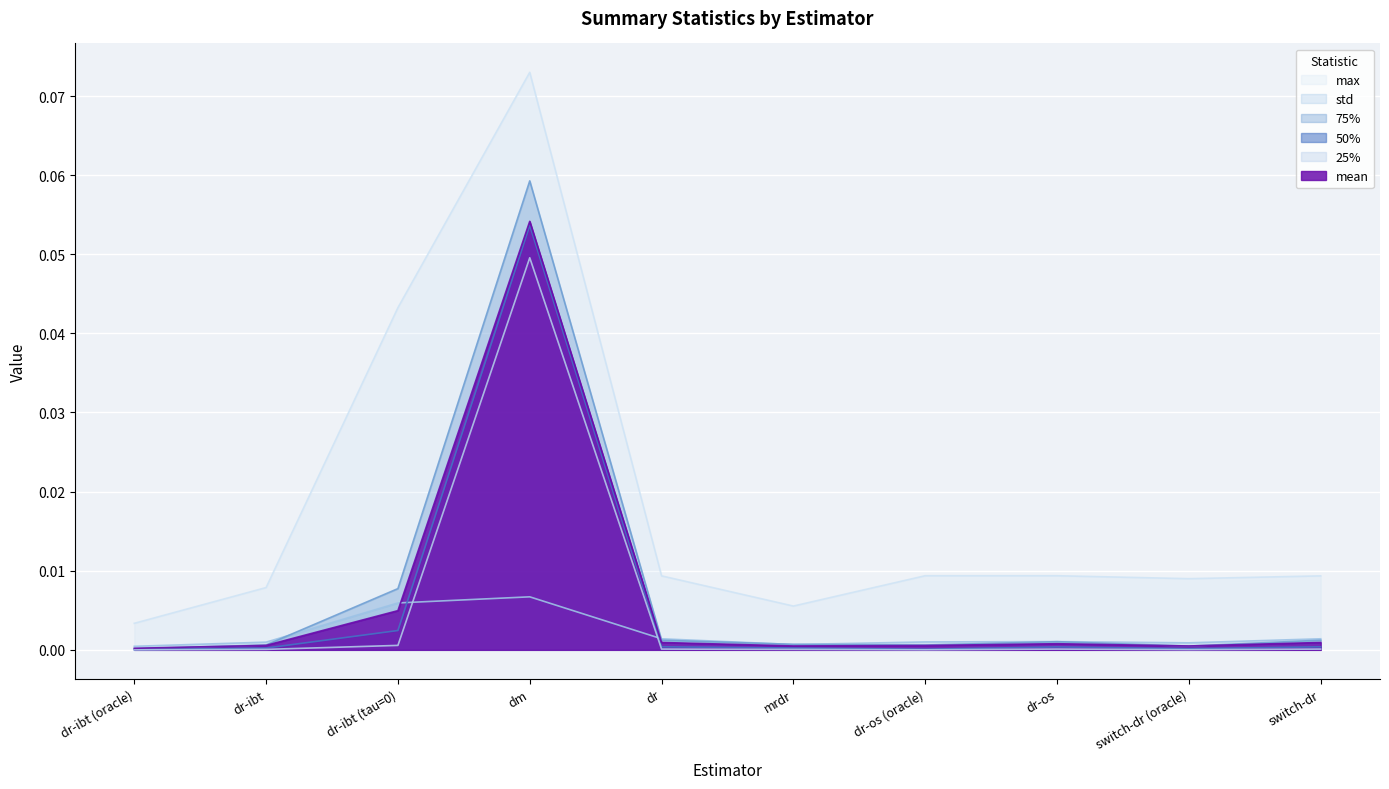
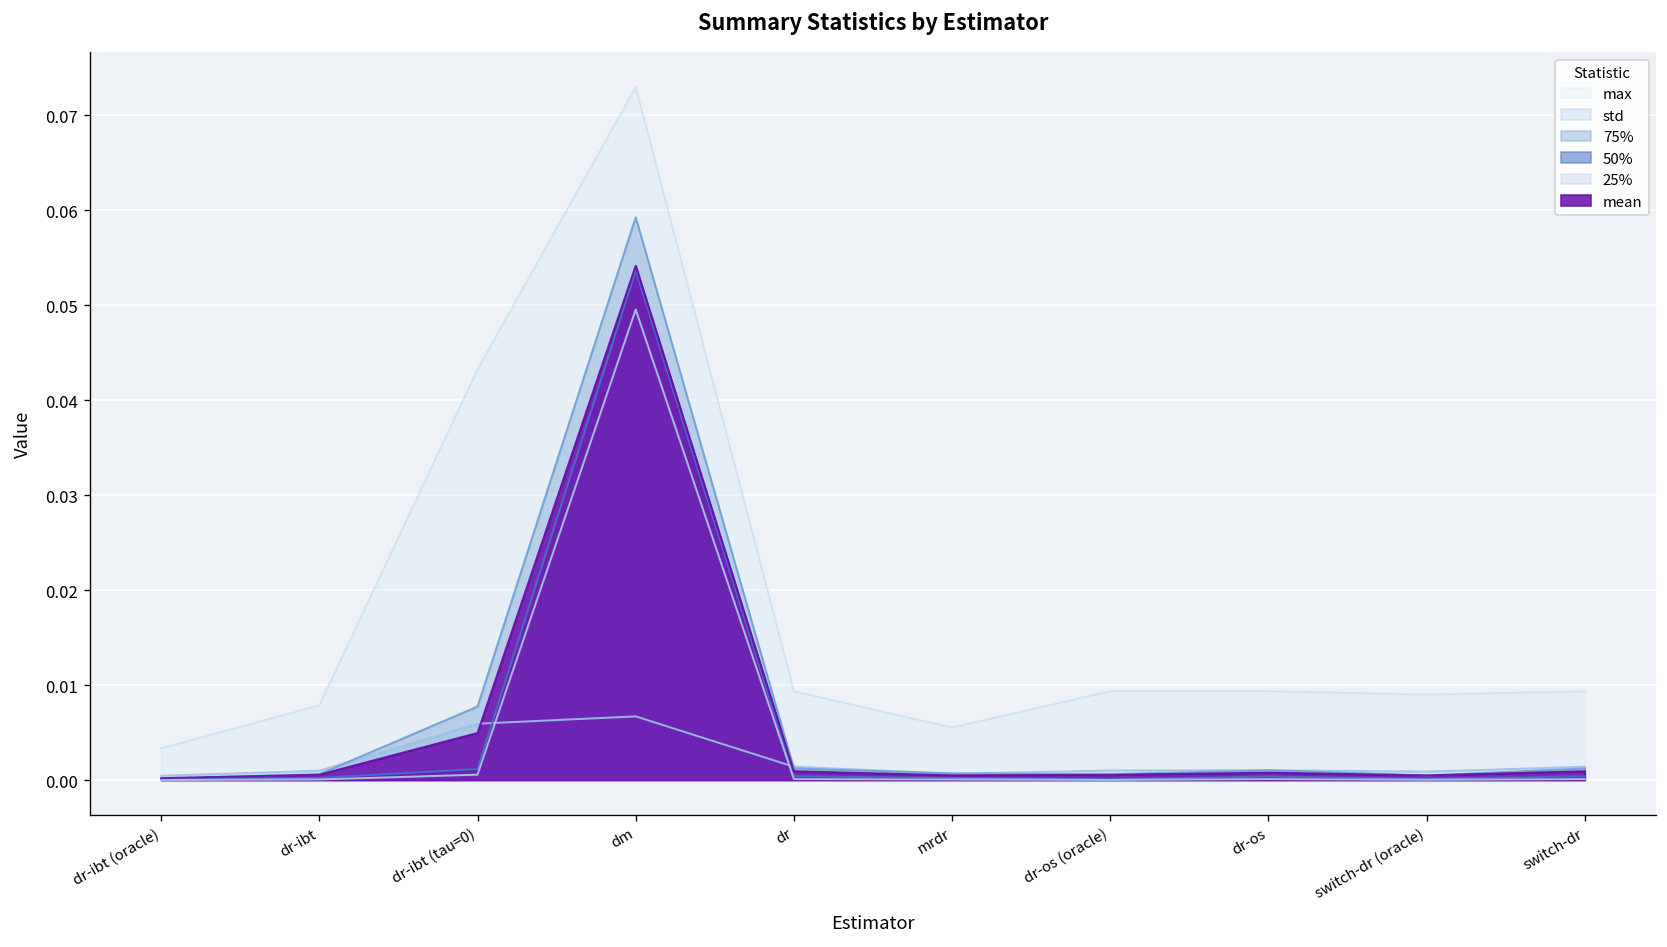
50%, dr-ibt (tau=0): 0.002 -> 0.001
